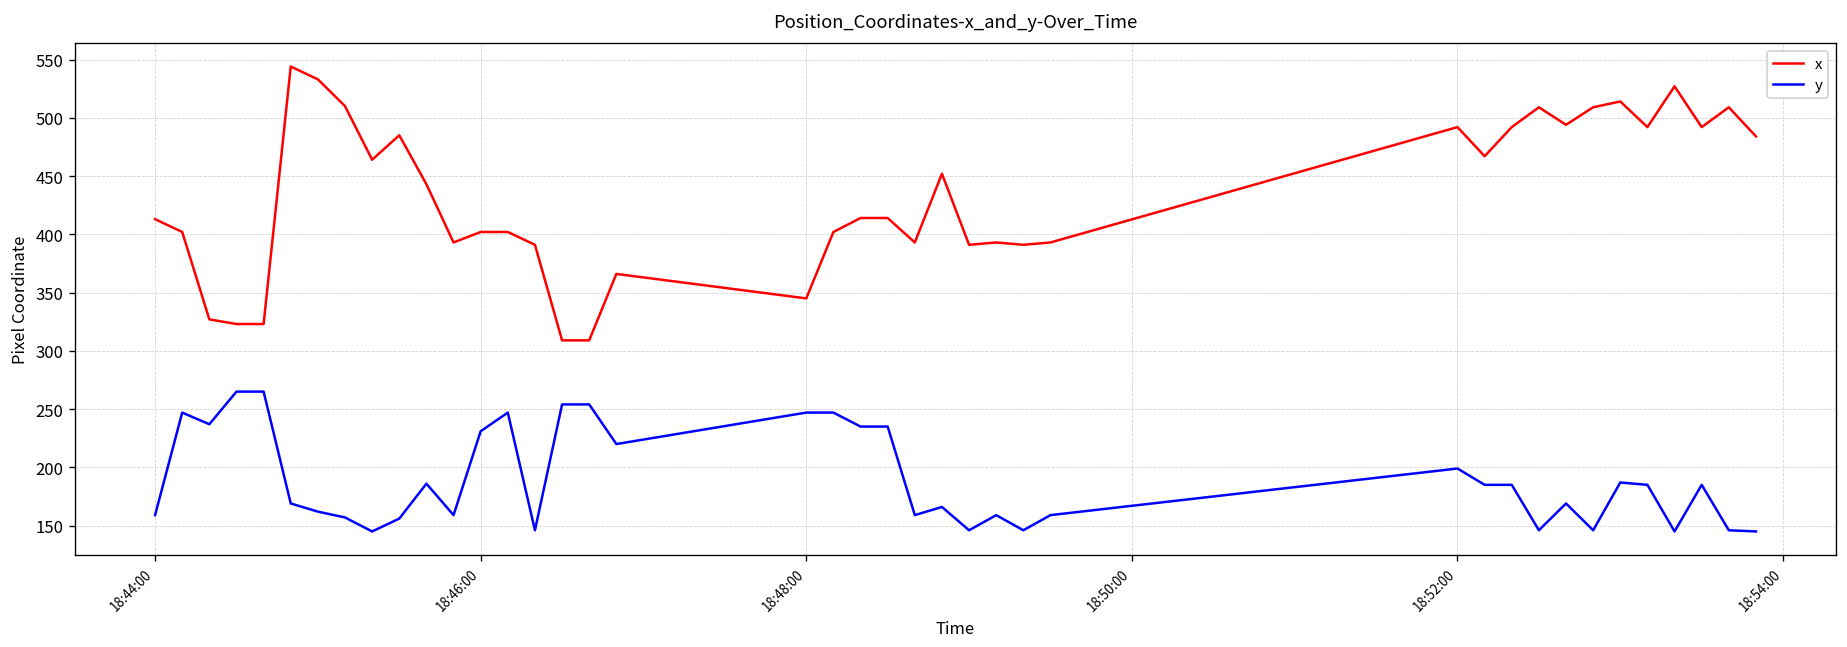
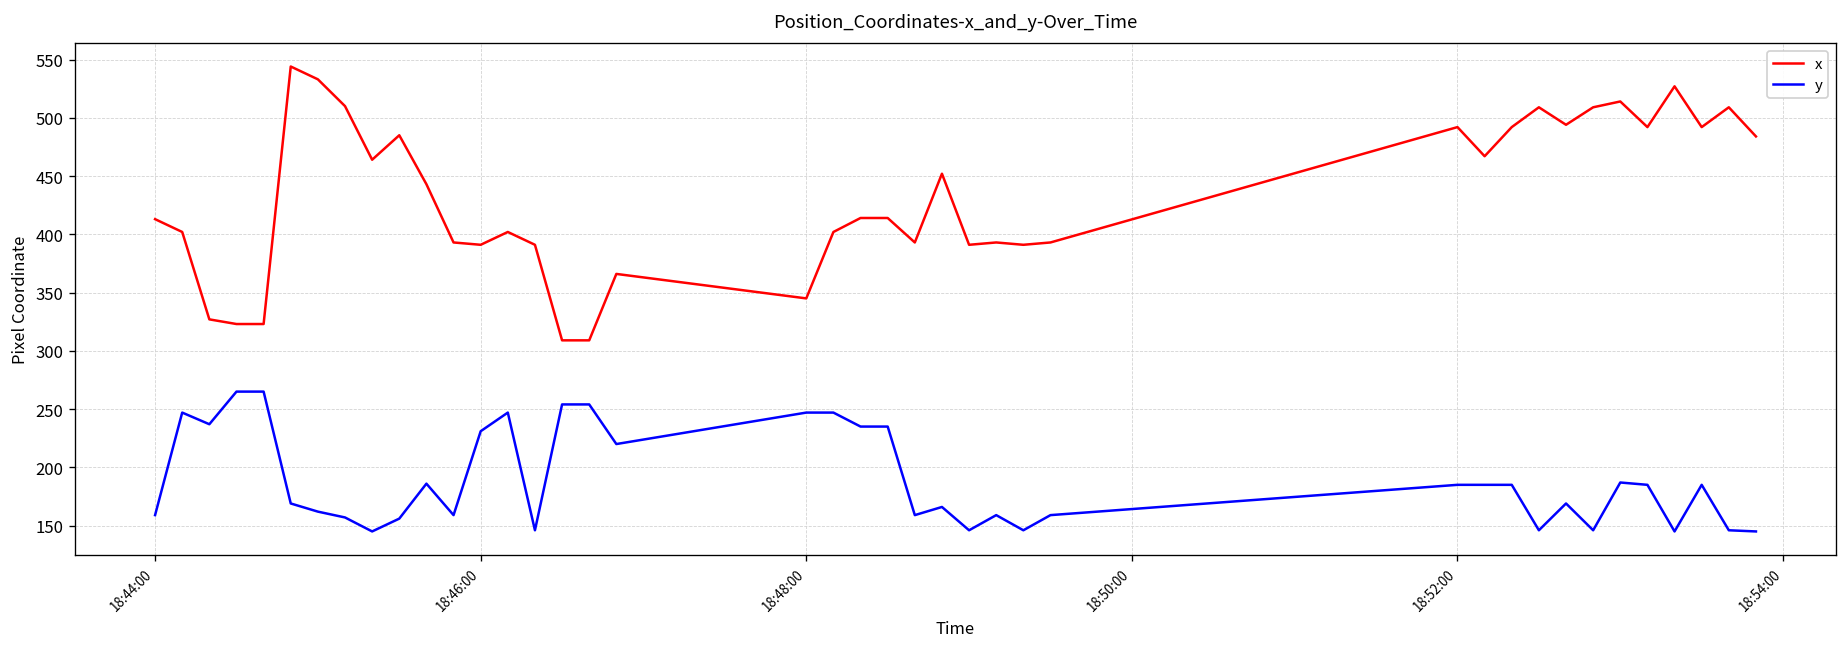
x, 18:46:00: 400 -> 390
y, 18:52:00: 200 -> 190
